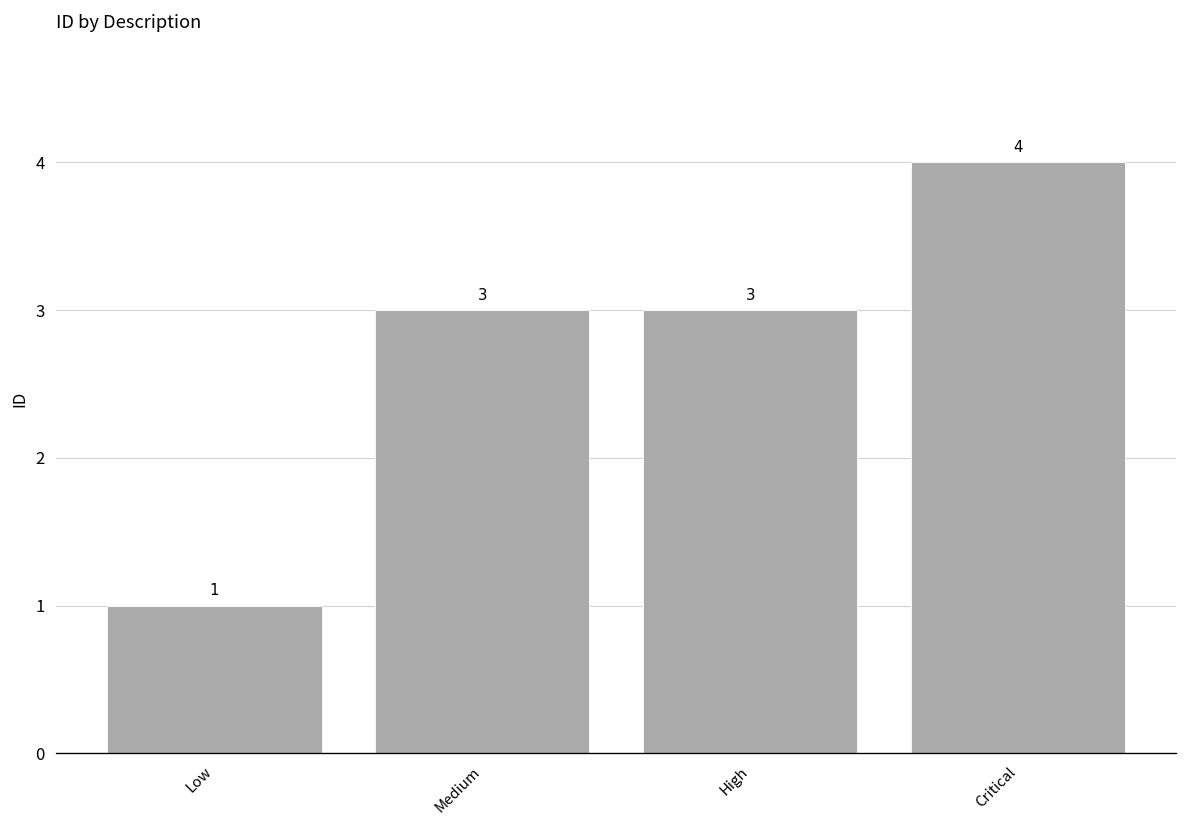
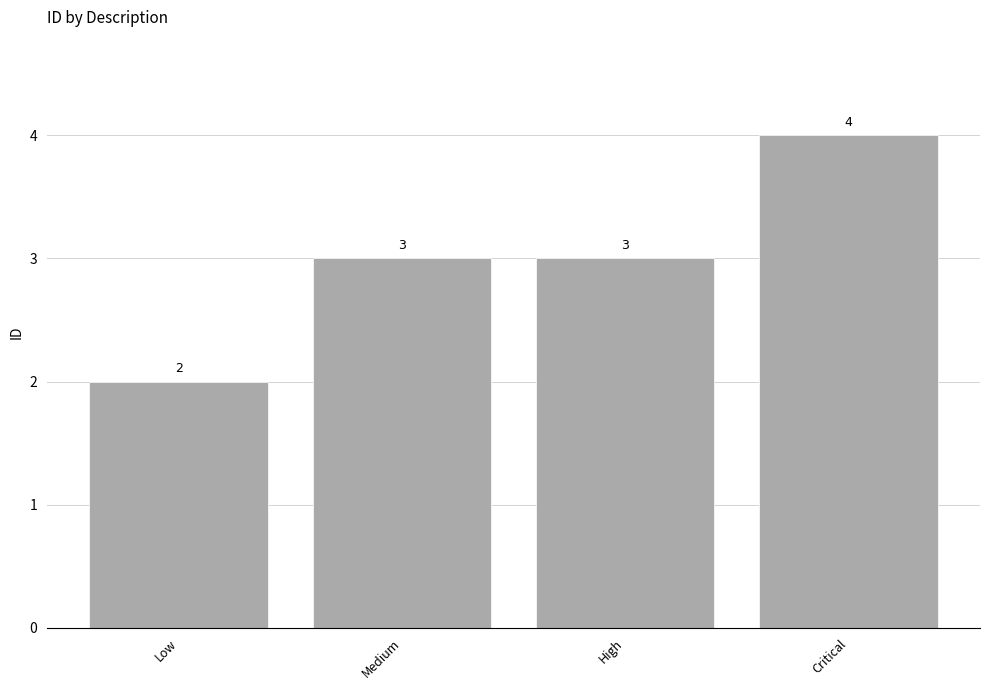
Low: 1 -> 2
